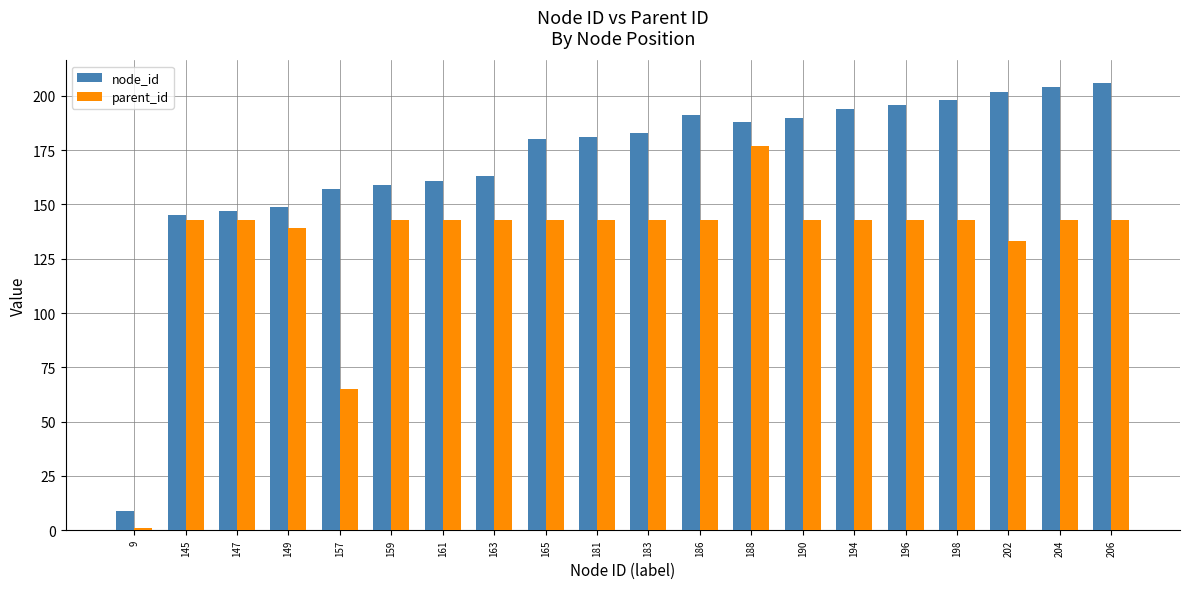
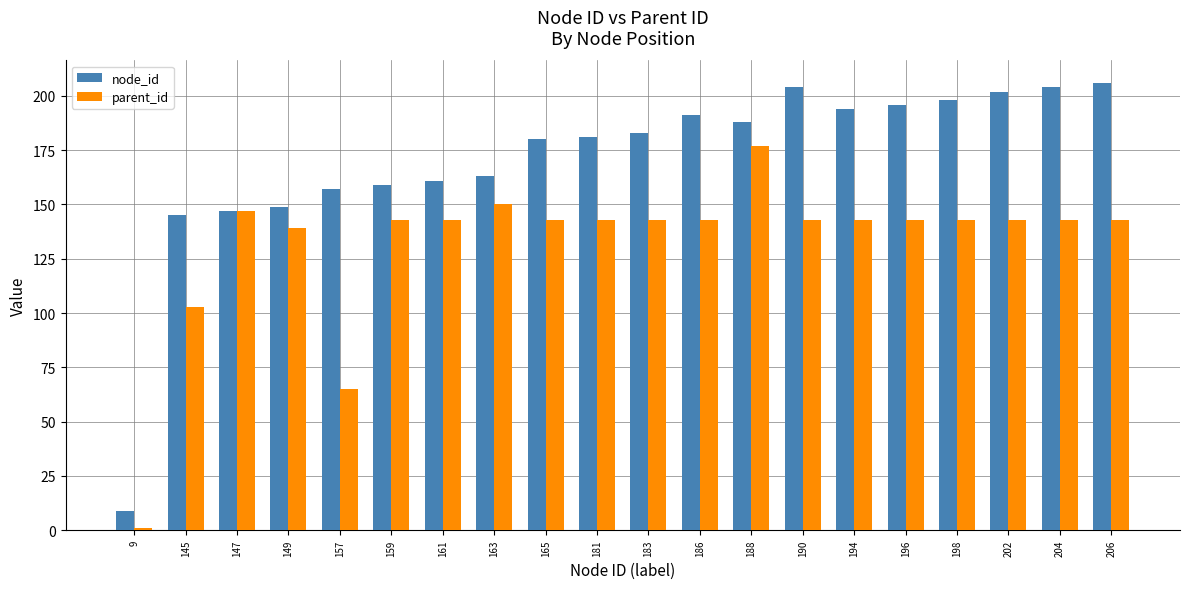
parent_id, 145: 143 -> 103
parent_id, 147: 143 -> 147
parent_id, 163: 143 -> 150
node_id, 190: 190 -> 204
parent_id, 202: 133 -> 143
